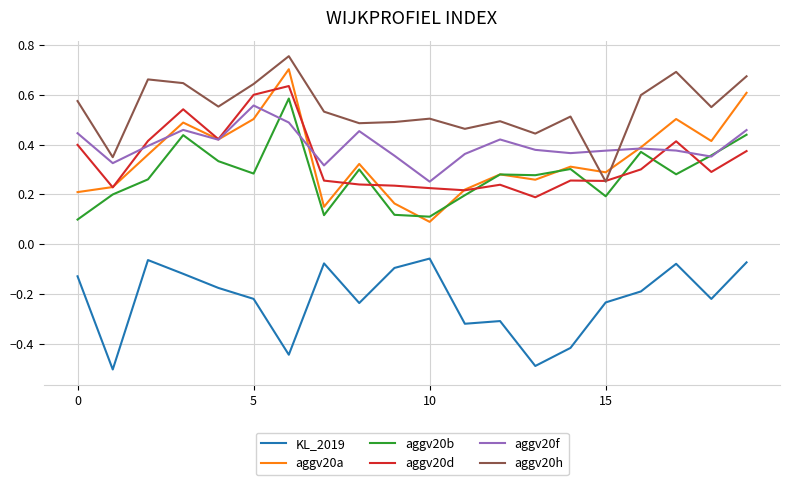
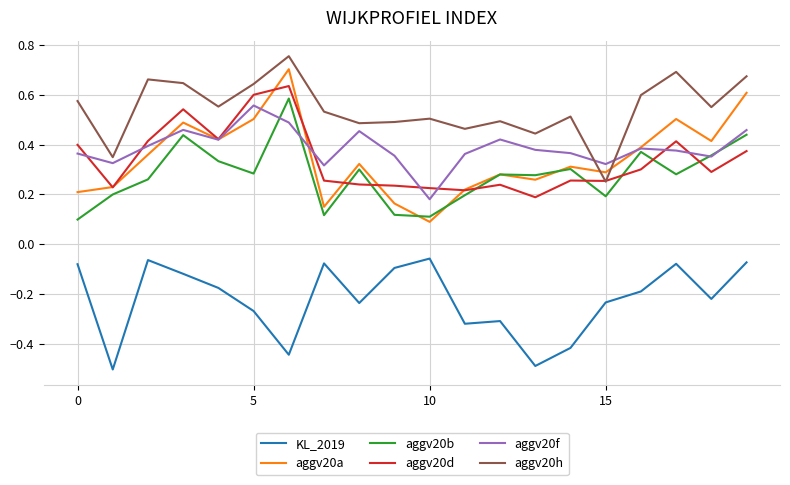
KL_2019, 0: -0.13 -> -0.08
aggv20f, 0: 0.45 -> 0.36
KL_2019, 5: -0.22 -> -0.27
aggv20f, 10: 0.25 -> 0.18
aggv20f, 15: 0.38 -> 0.32
